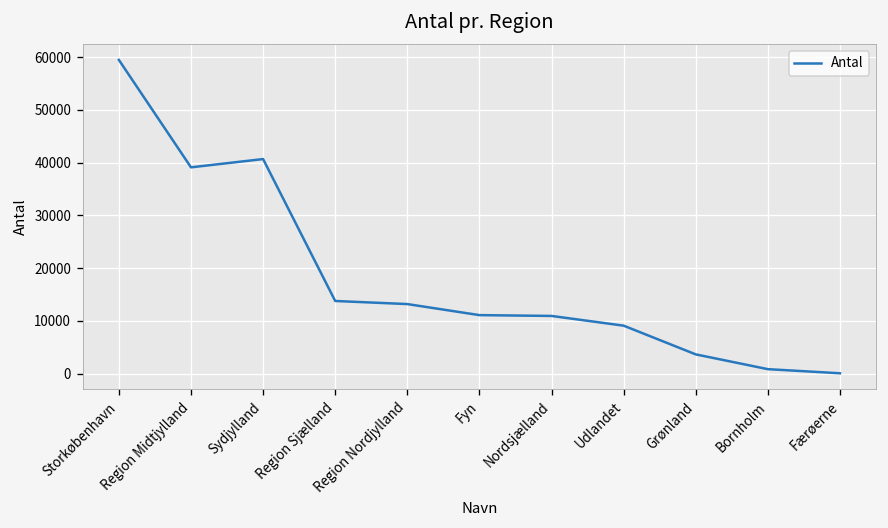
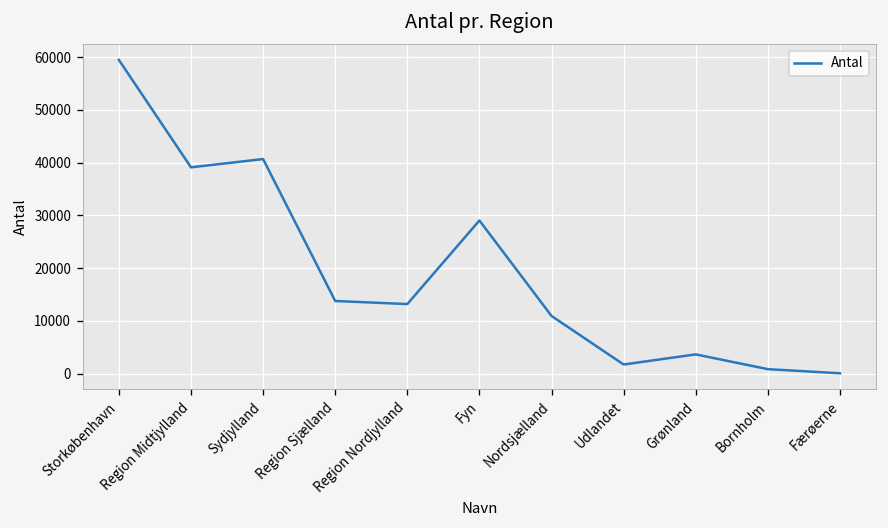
Fyn: 11000 -> 29000
Udlandet: 9000 -> 2000
